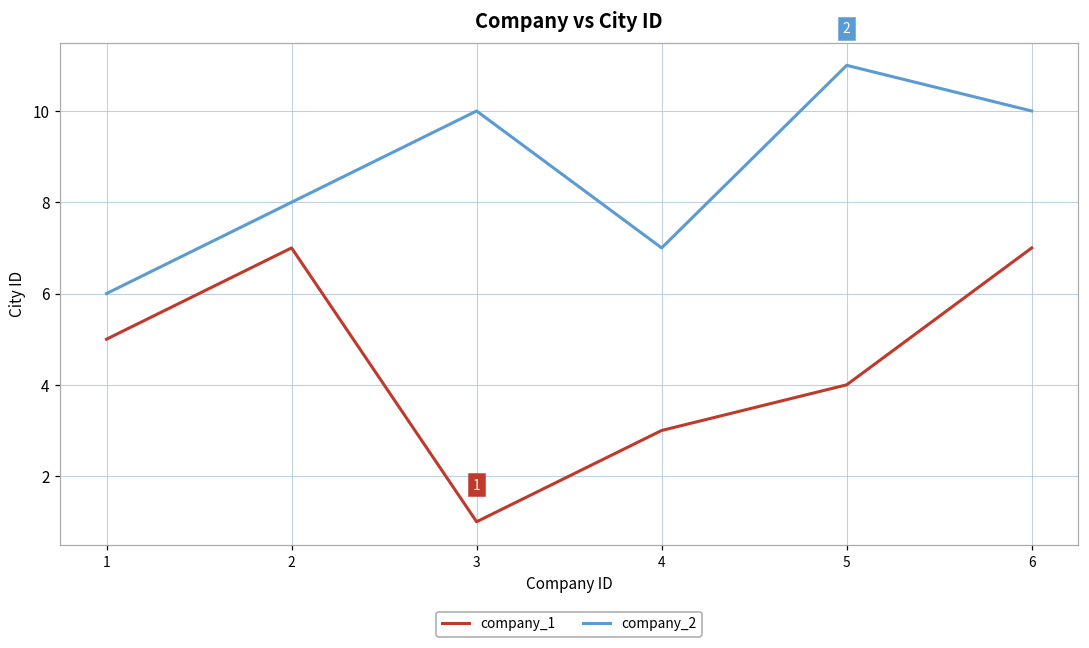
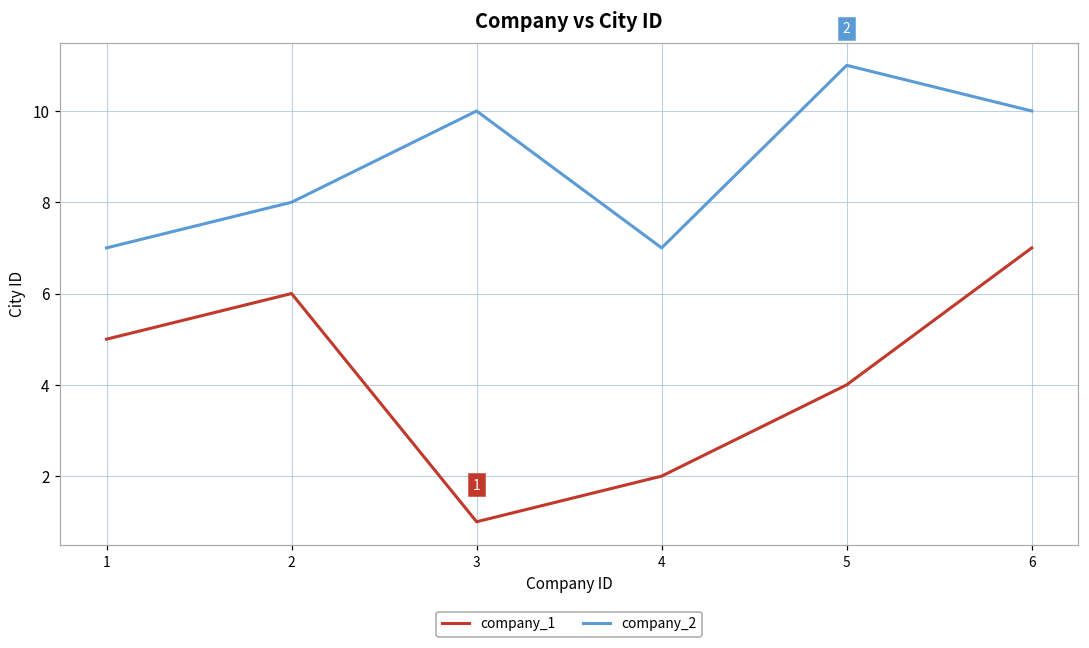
company_2, 1: 6 -> 7
company_1, 2: 7 -> 6
company_1, 4: 3 -> 2
